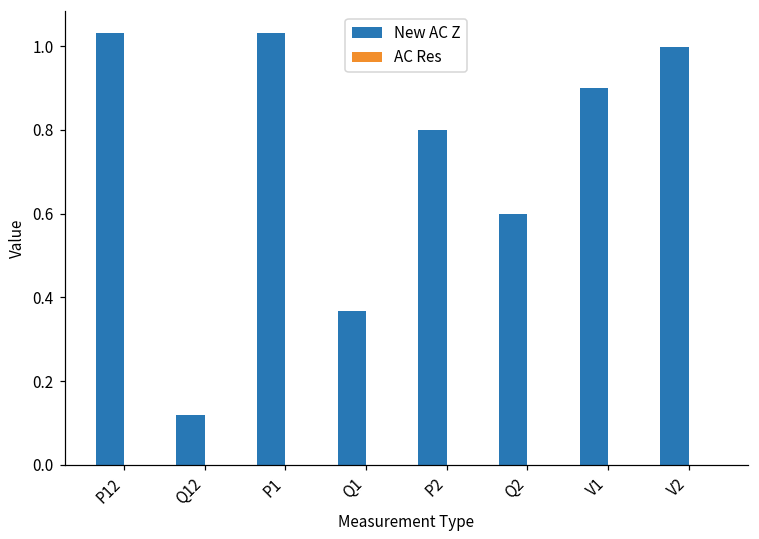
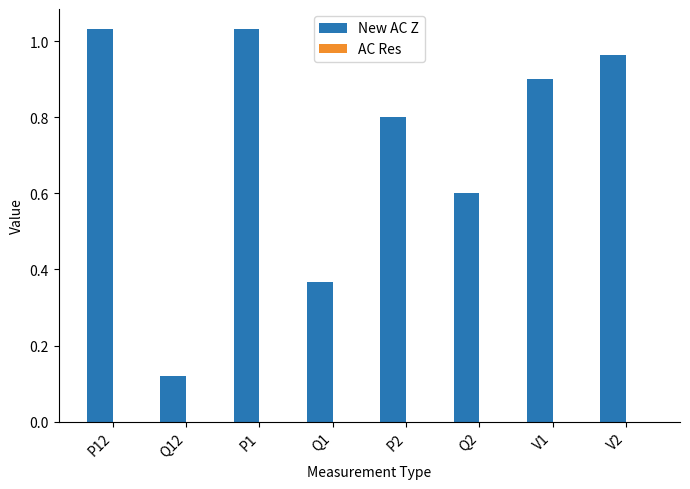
New AC Z, V2: 1.00 -> 0.96
